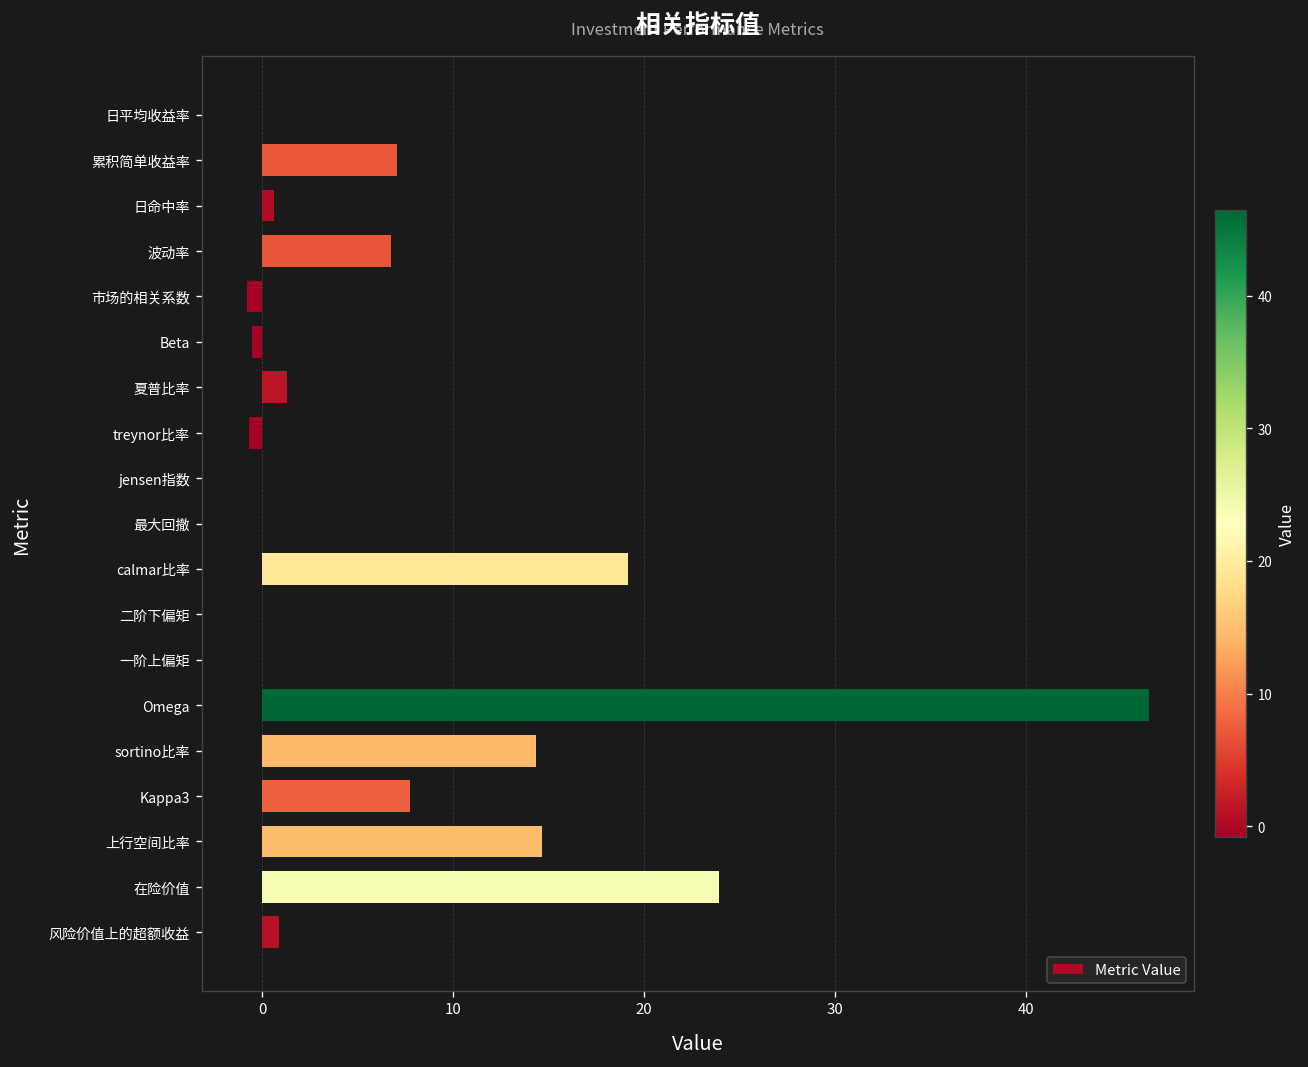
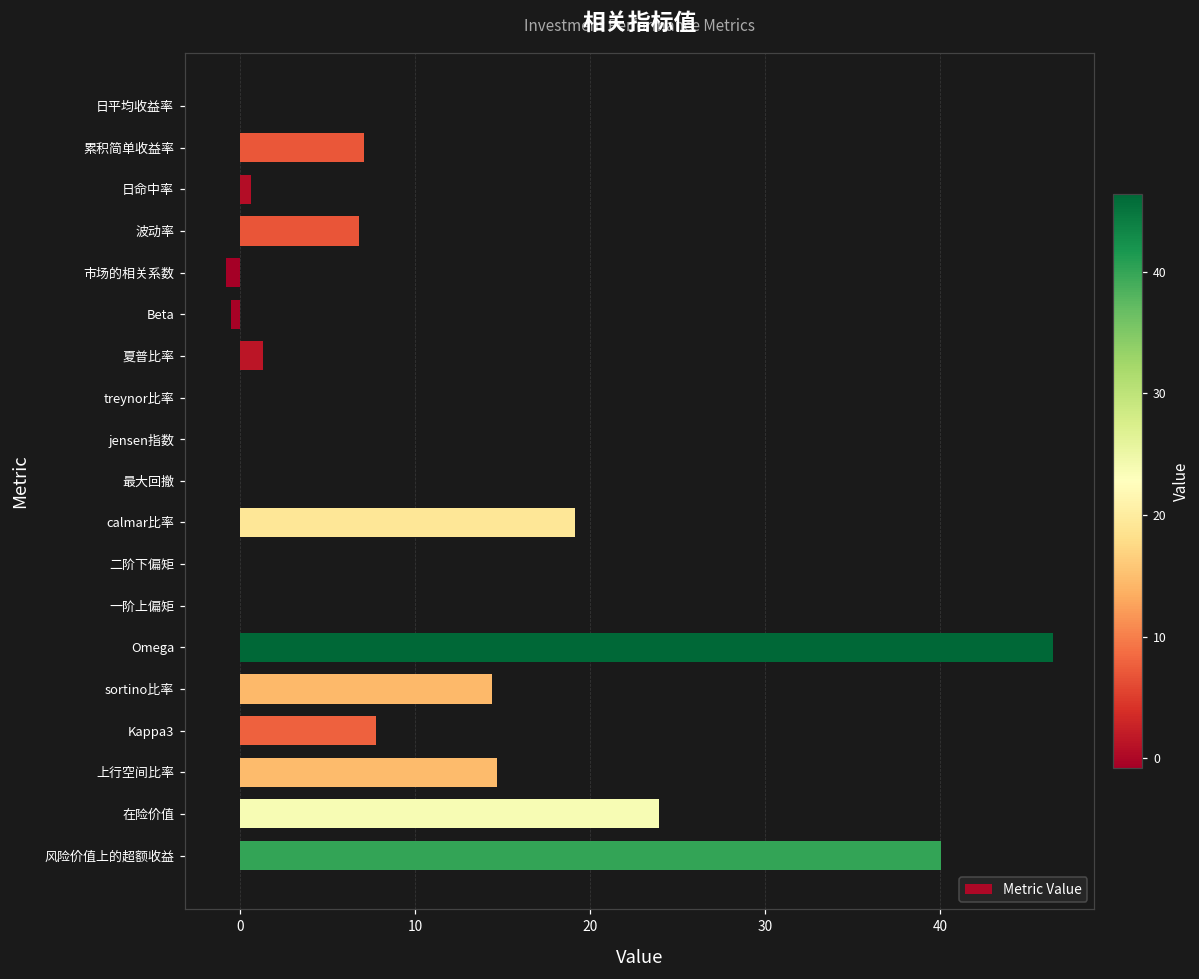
treynor比率: -0.7 -> 0.0
风险价值上的超额收益: 0.9 -> 40.0
